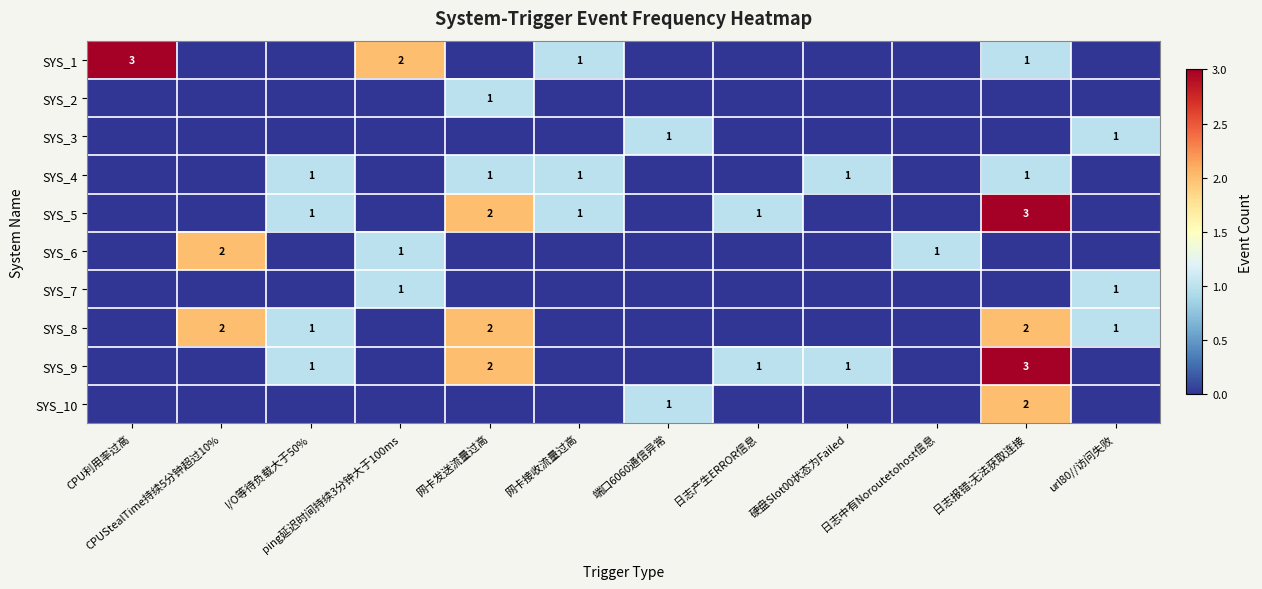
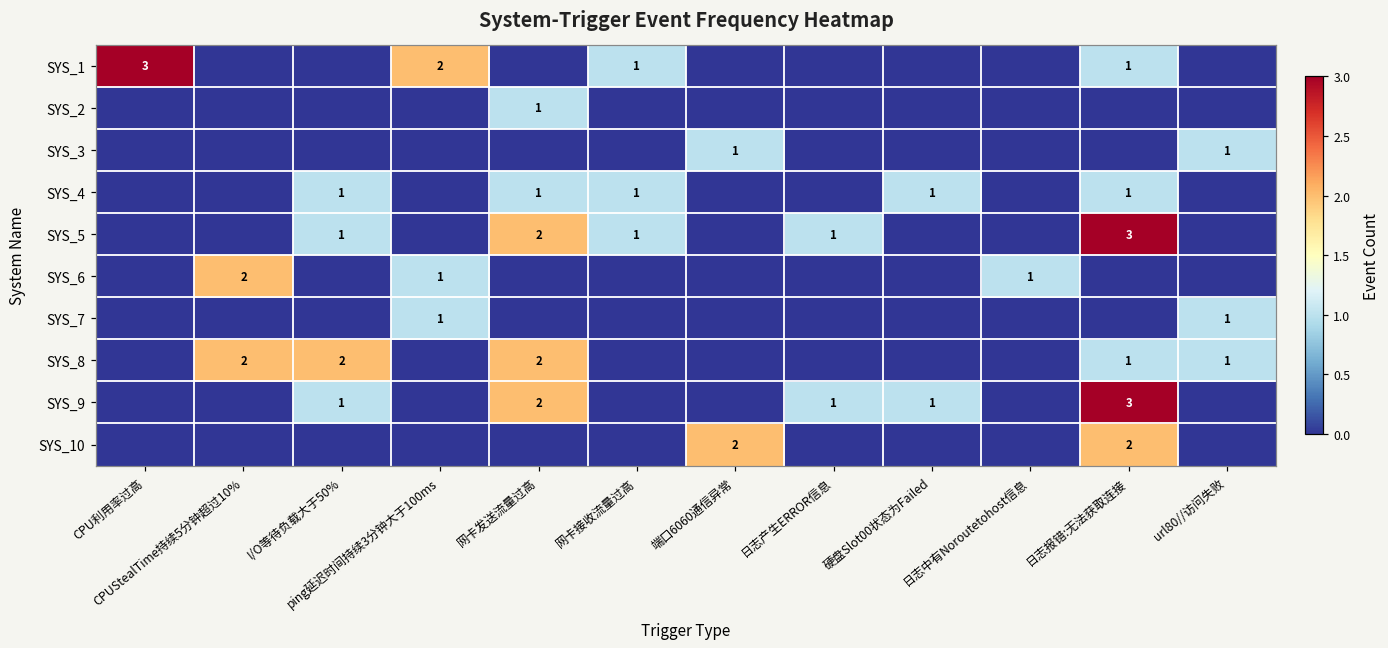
SYS_8, I/O等待负载大于50%: 1 -> 2
SYS_8, 日志报错:无法获取连接: 2 -> 1
SYS_10, 端口6060通信异常: 1 -> 2
